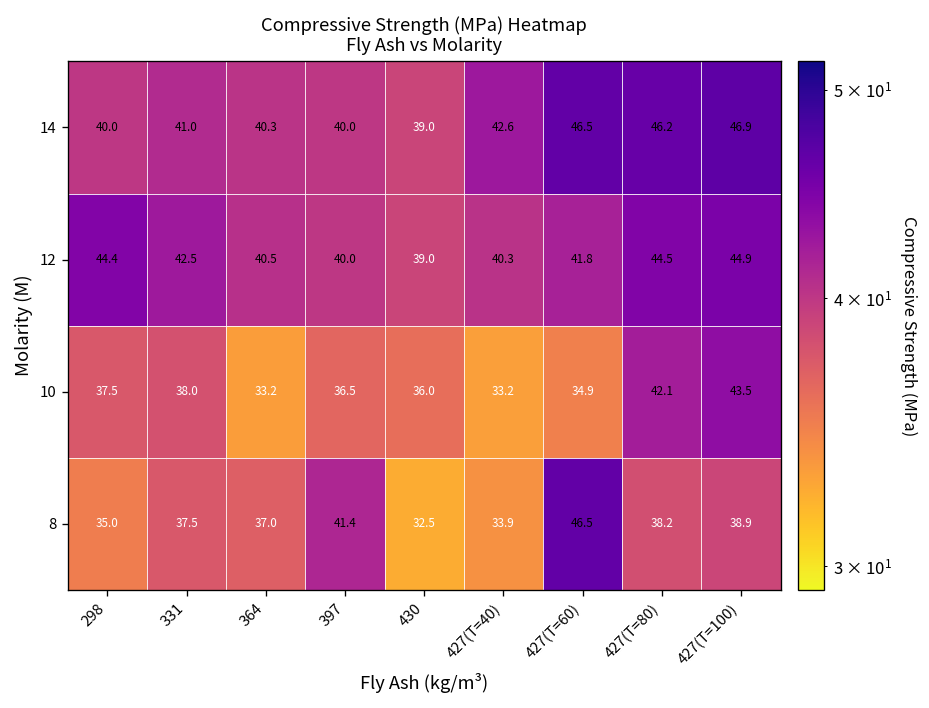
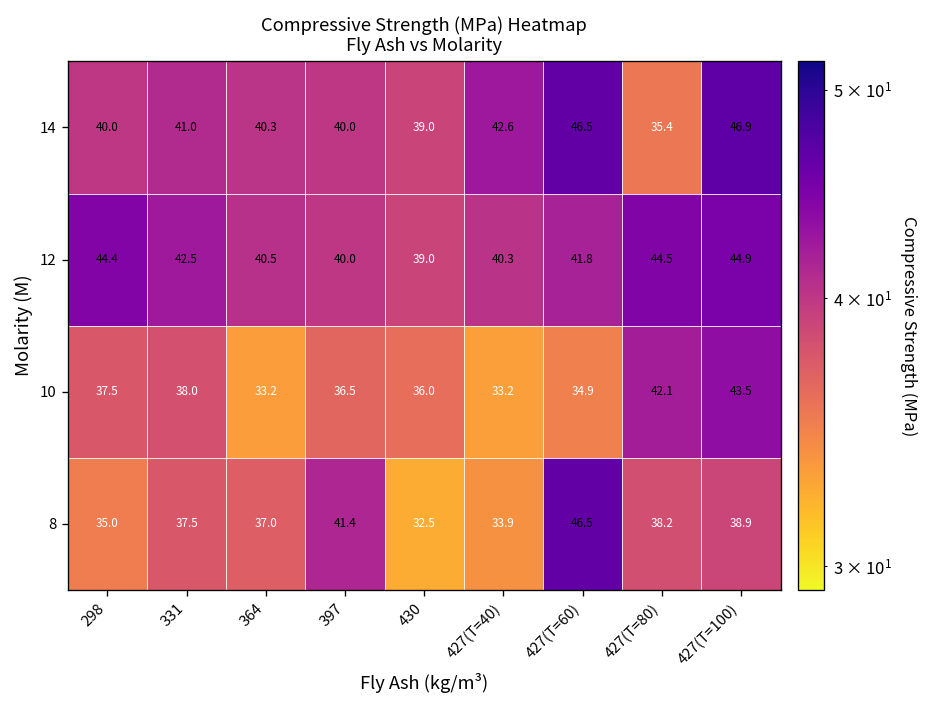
14, 427(T=80): 46.2 -> 35.4
